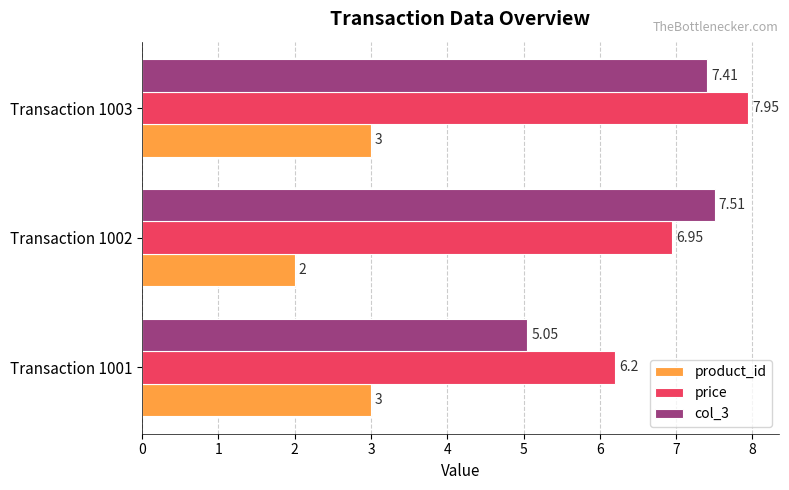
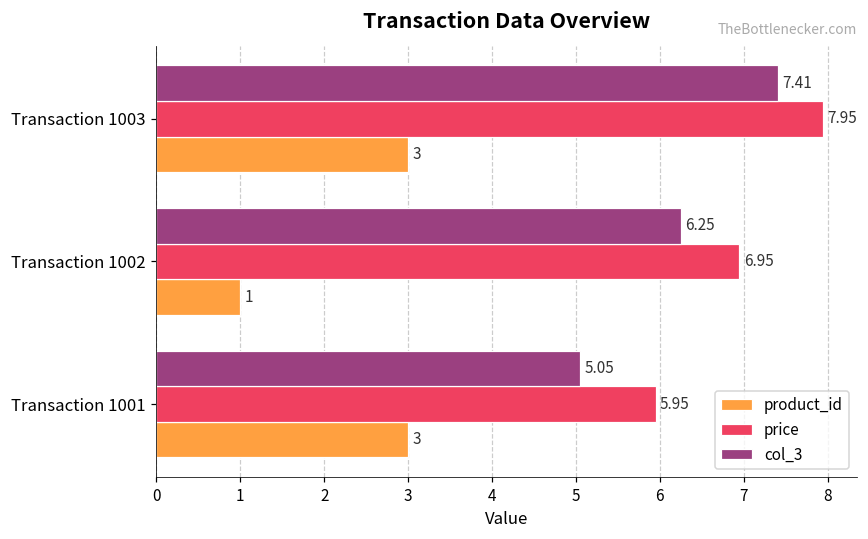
col_3, Transaction 1002: 7.51 -> 6.25
product_id, Transaction 1002: 2 -> 1
price, Transaction 1001: 6.2 -> 5.95
